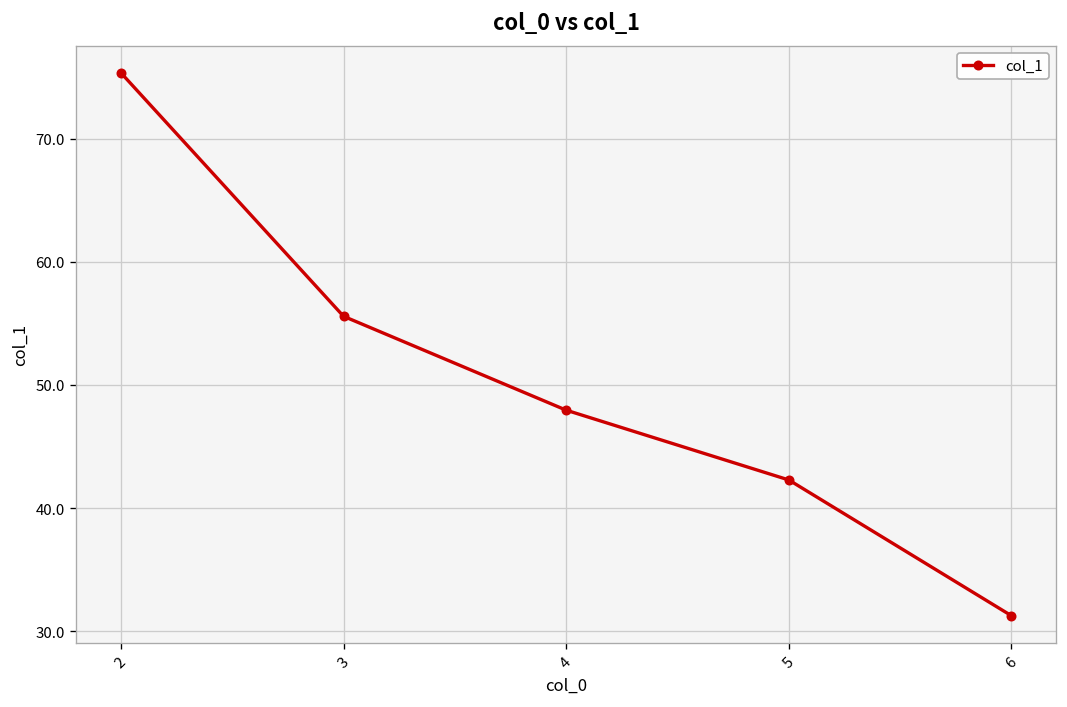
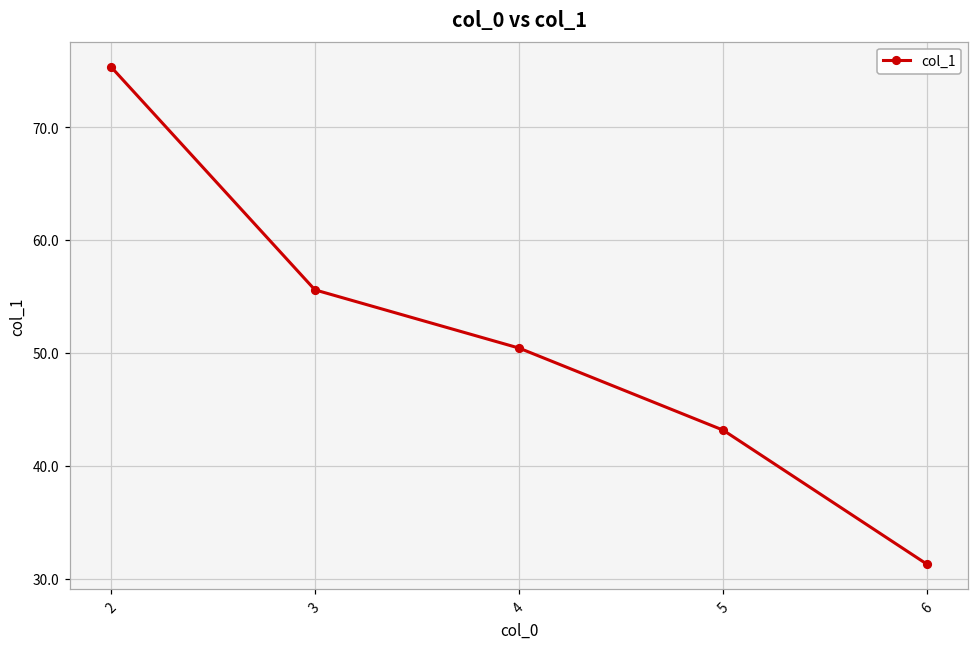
4: 48.0 -> 50.4
5: 42.3 -> 43.1
